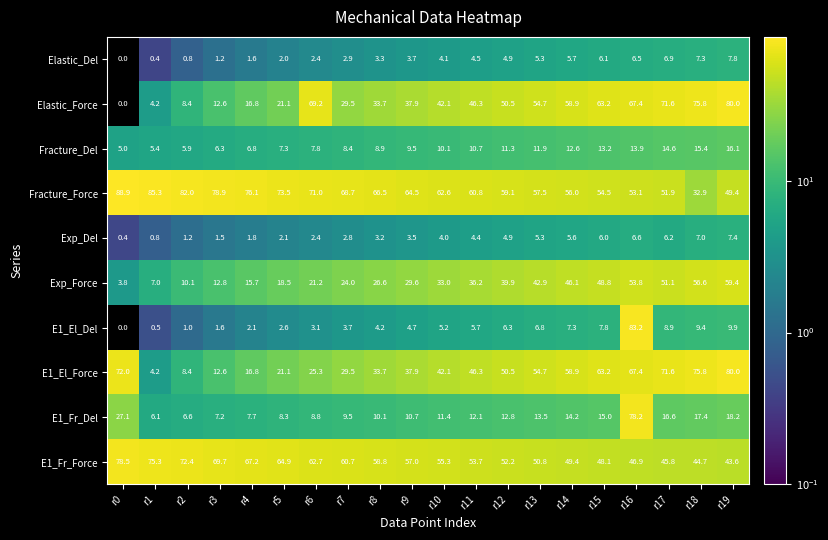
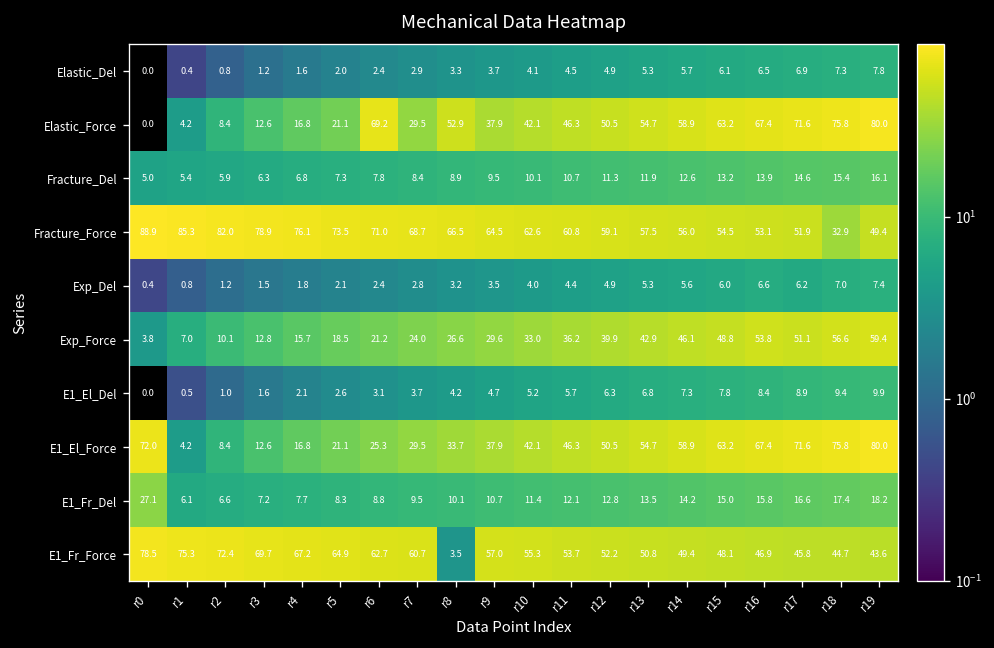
Elastic_Force, r8: 33.7 -> 52.9
E1_El_Del, r16: 83.2 -> 8.4
E1_Fr_Del, r16: 78.2 -> 15.8
E1_Fr_Force, r8: 58.8 -> 3.5
